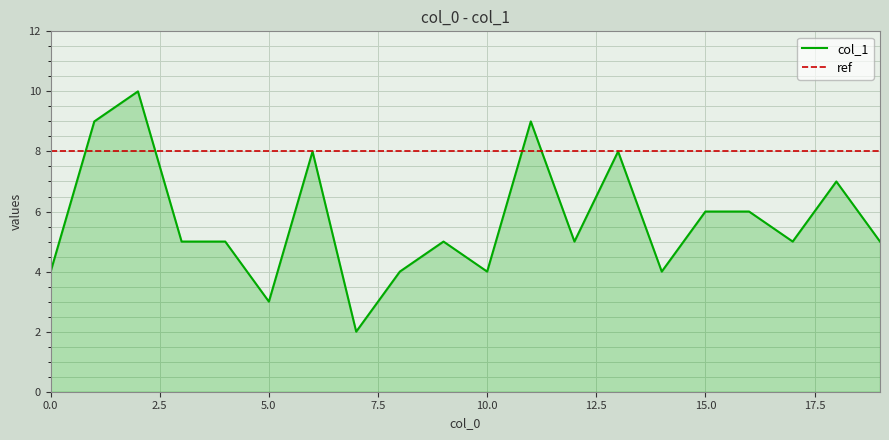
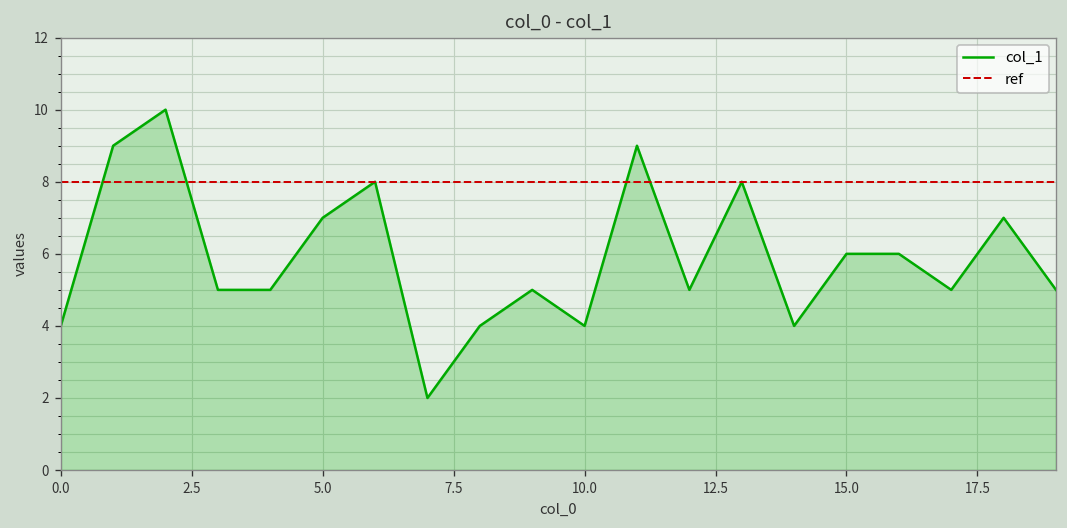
5.0: 3 -> 7
